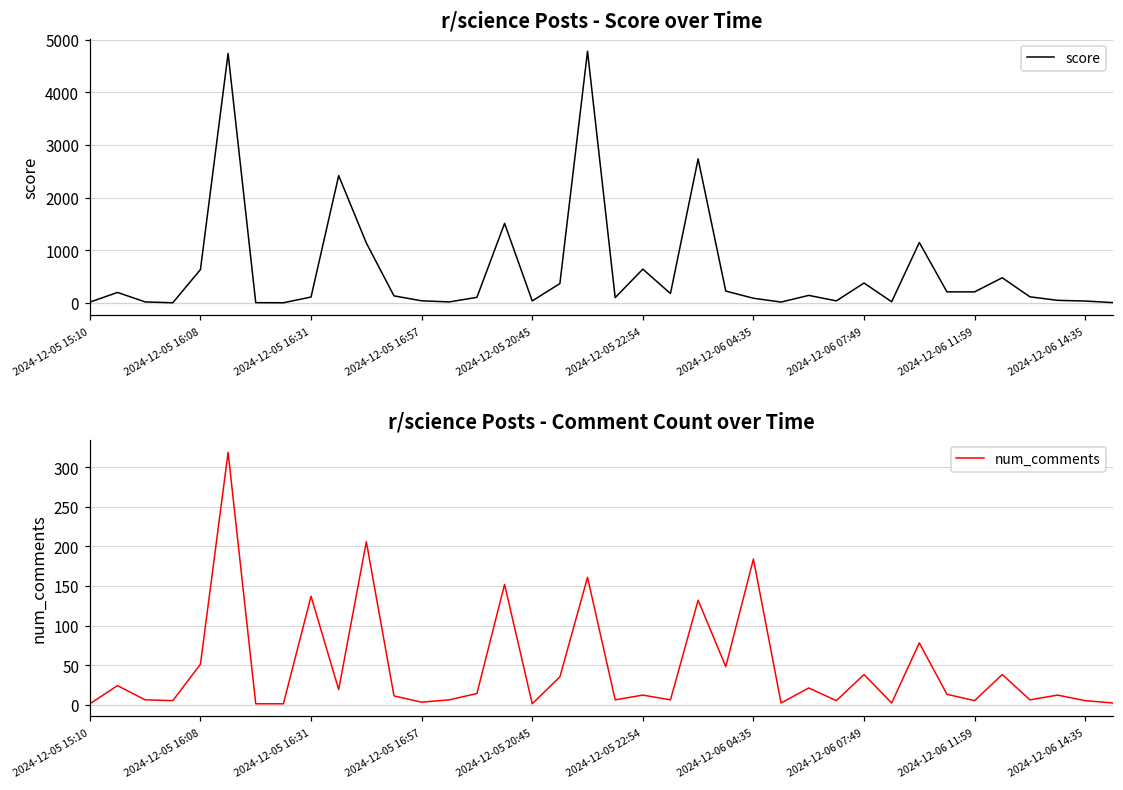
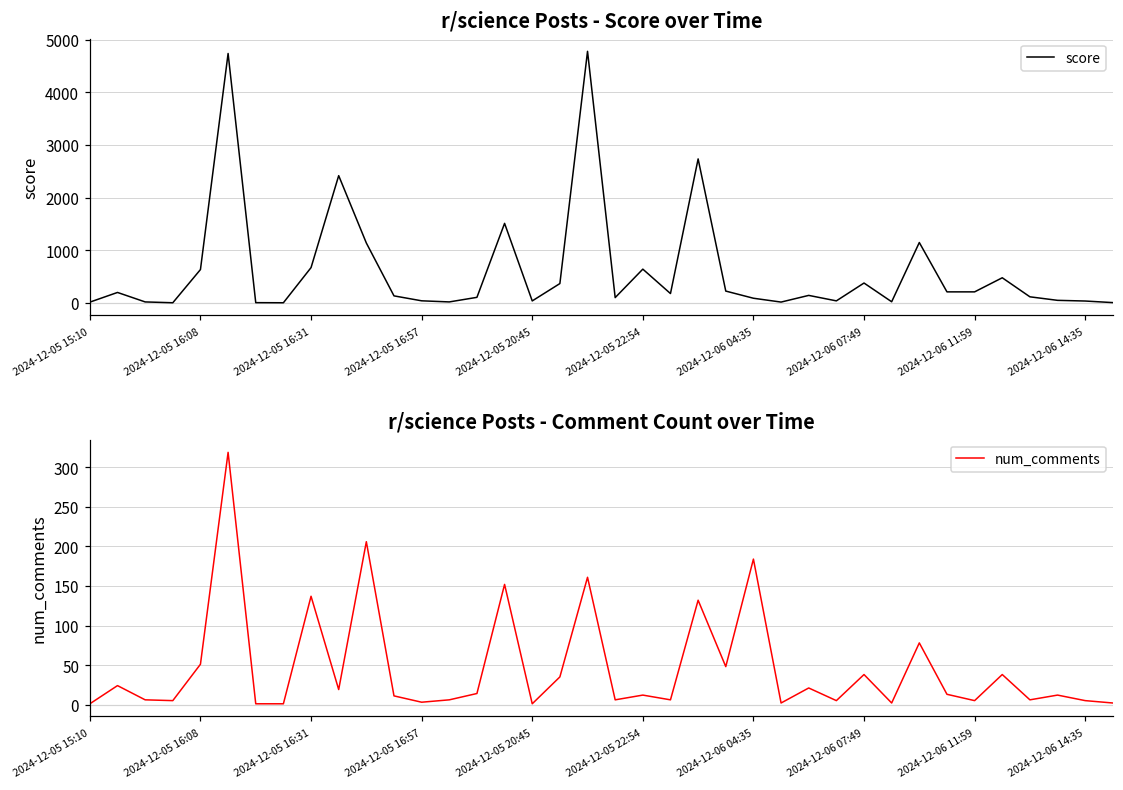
r/science Posts - Score over Time, 2024-12-05 16:31: 100 -> 700
